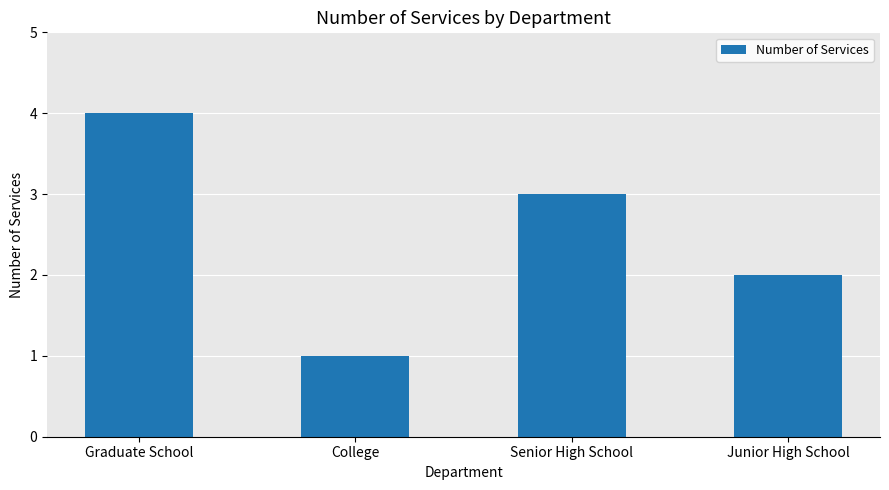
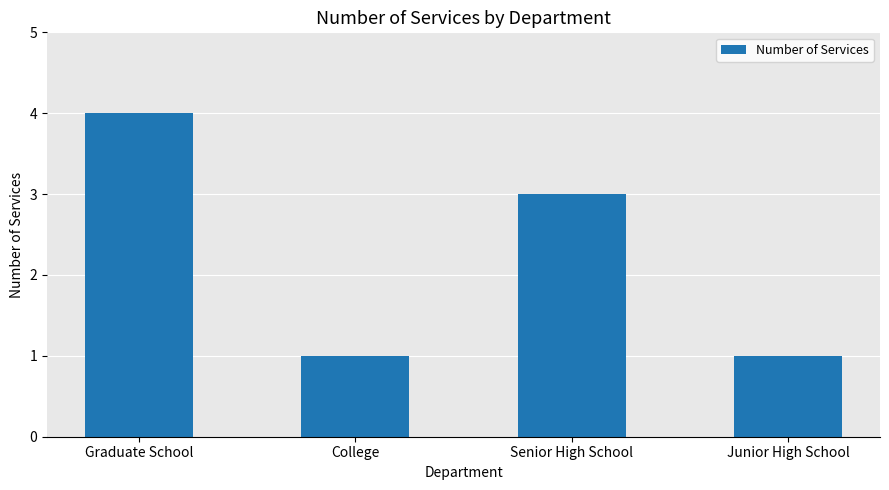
Junior High School: 2 -> 1
